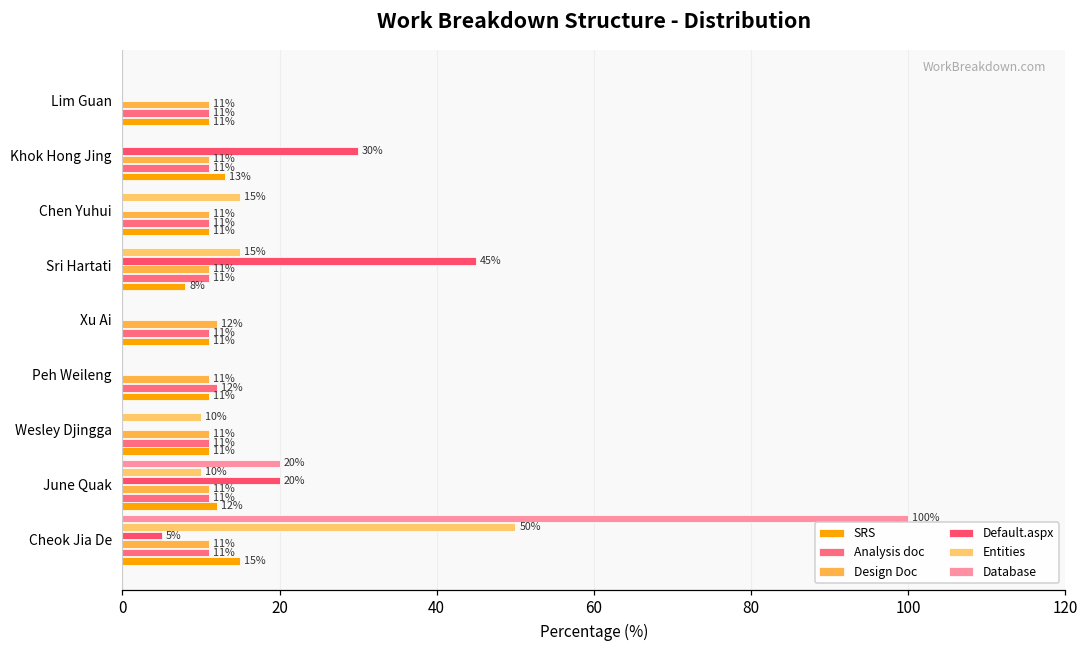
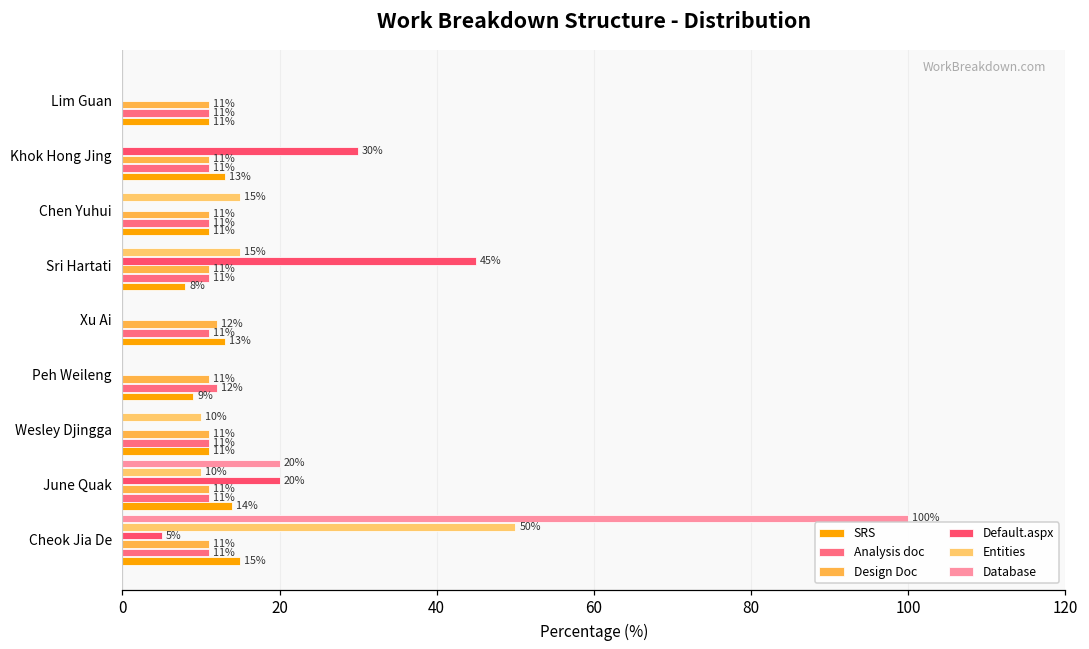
SRS, Xu Ai: 11% -> 13%
SRS, Peh Weileng: 11% -> 9%
SRS, June Quak: 12% -> 14%
